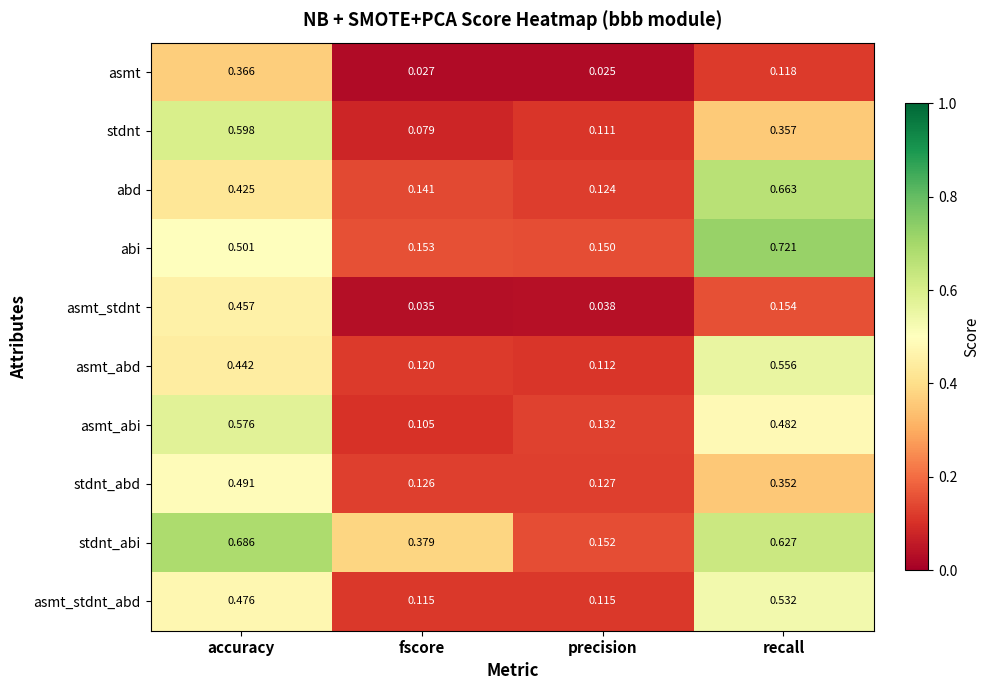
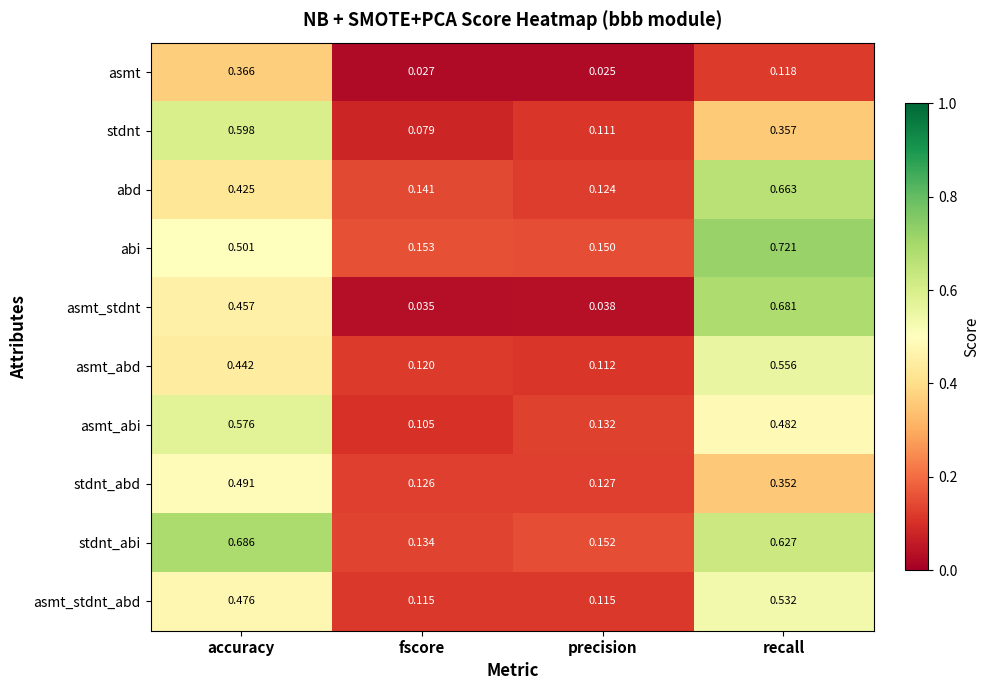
asmt_stdnt, recall: 0.154 -> 0.681
stdnt_abi, fscore: 0.379 -> 0.134
